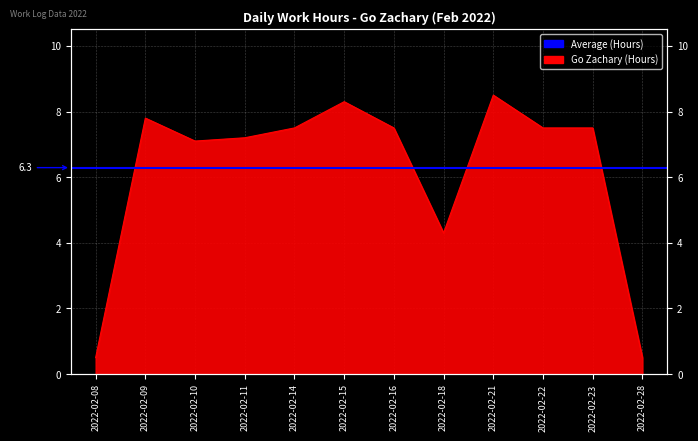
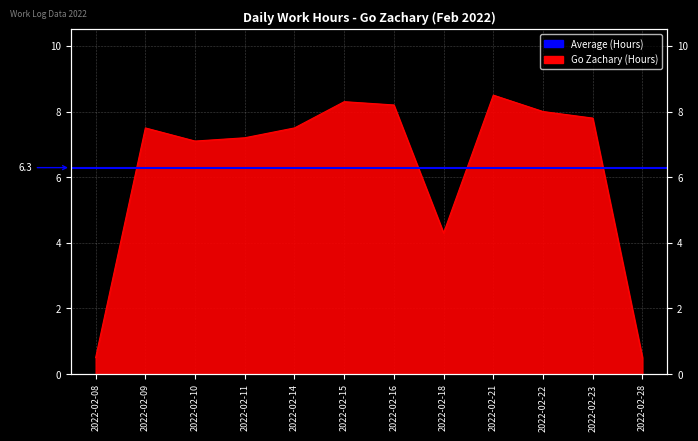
2022-02-09: 7.8 -> 7.5
2022-02-16: 7.5 -> 8.2
2022-02-22: 7.5 -> 8.0
2022-02-23: 7.5 -> 7.8
